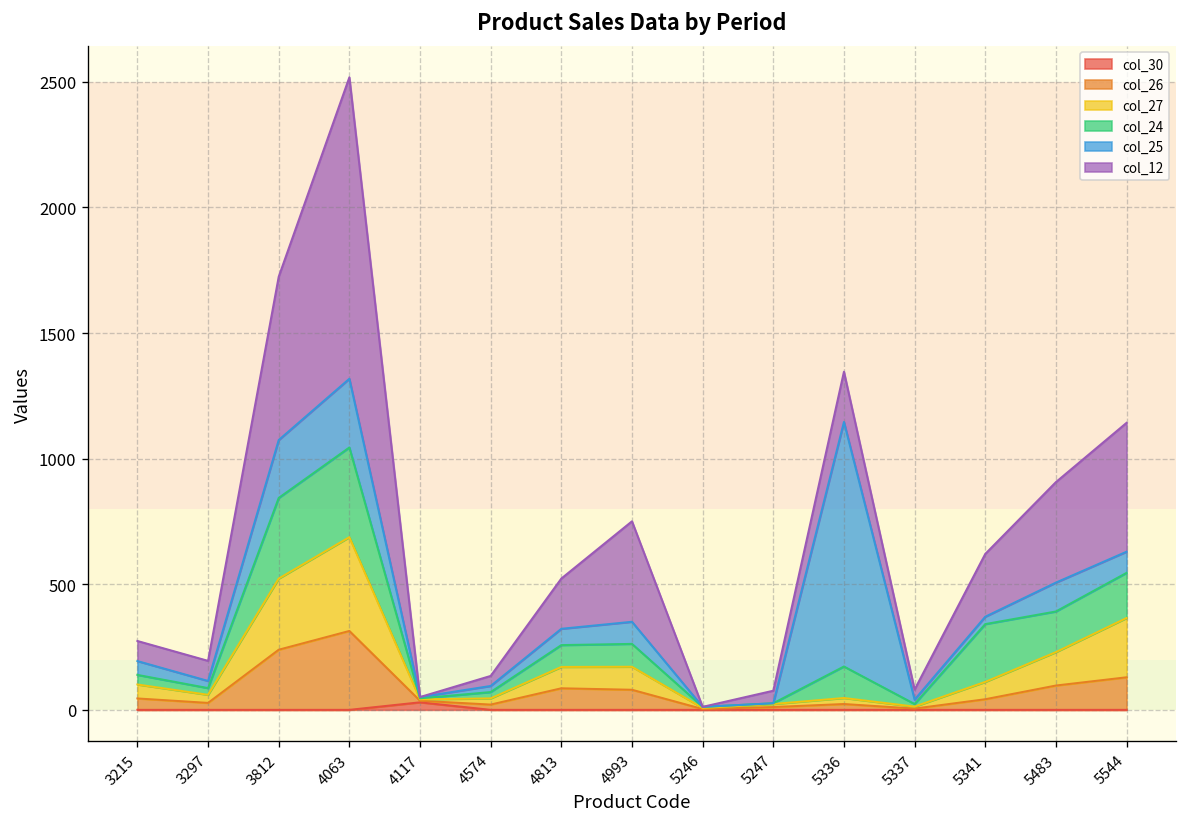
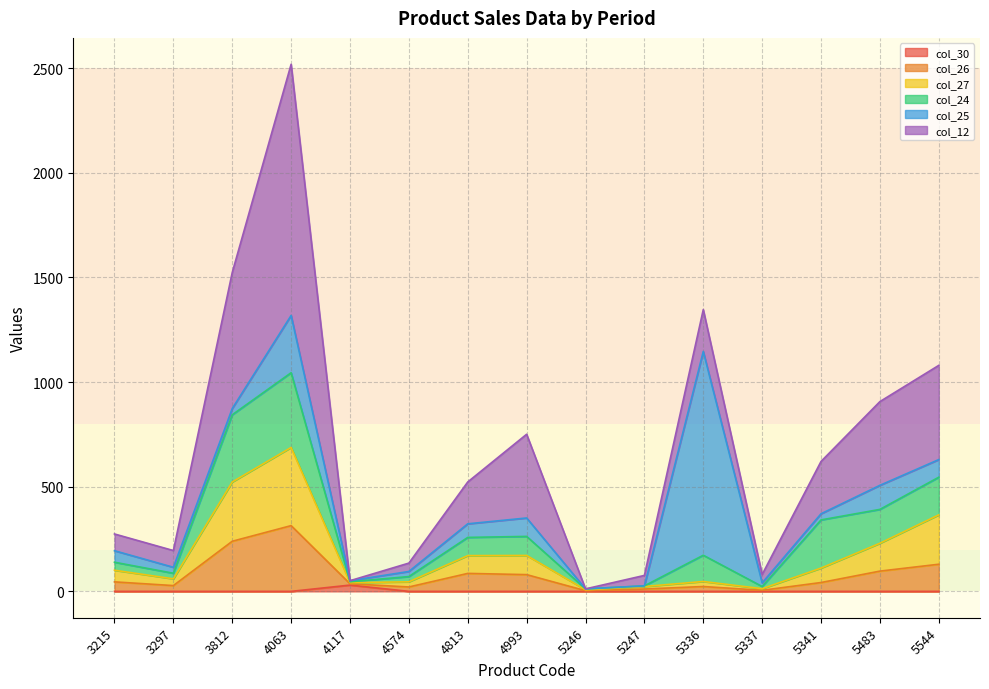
col_25, 3812: 230 -> 30
col_12, 5544: 510 -> 450
